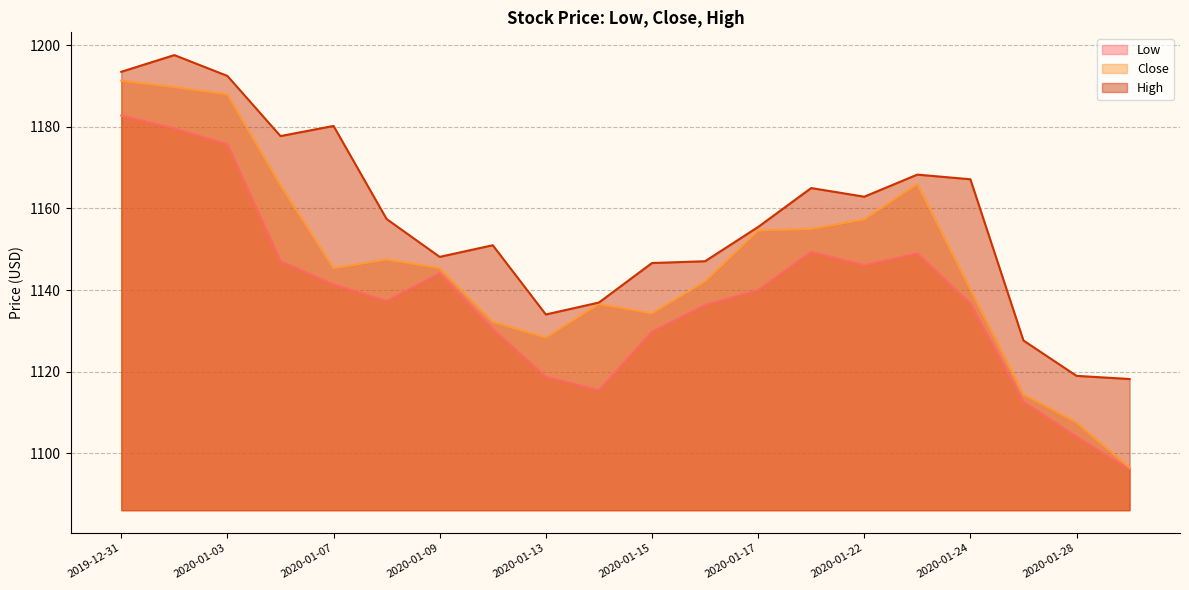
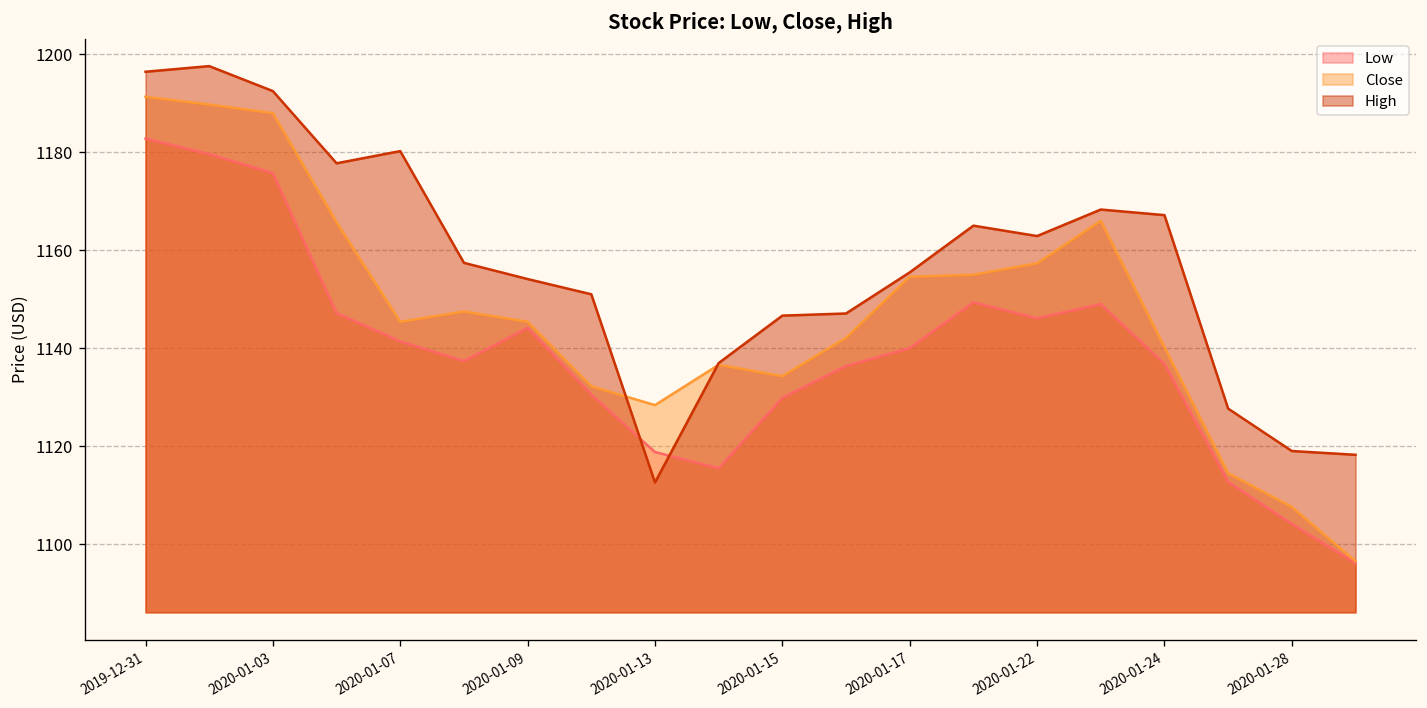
High, 2019-12-31: 1193 -> 1196
High, 2020-01-09: 1148 -> 1154
High, 2020-01-13: 1134 -> 1113
